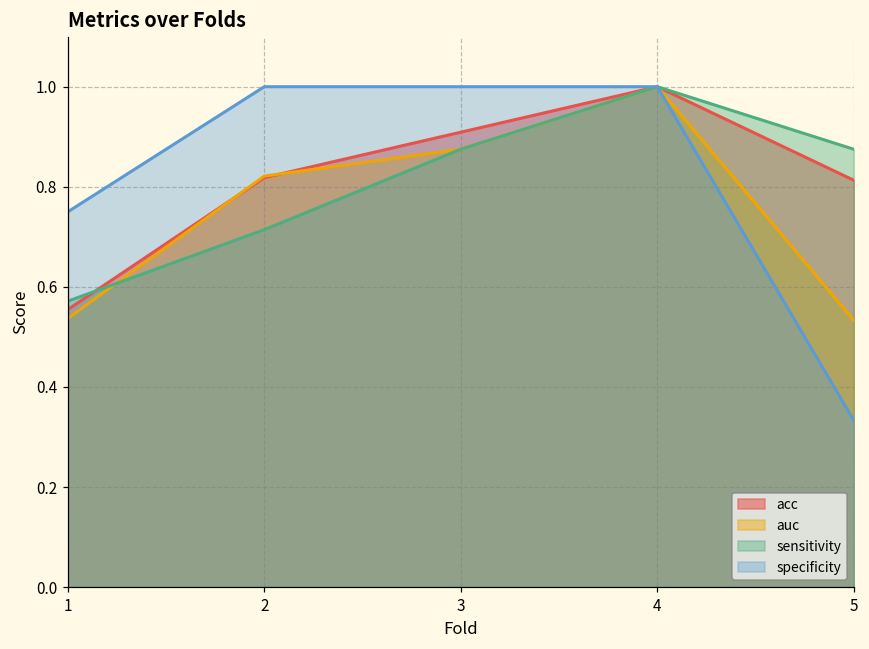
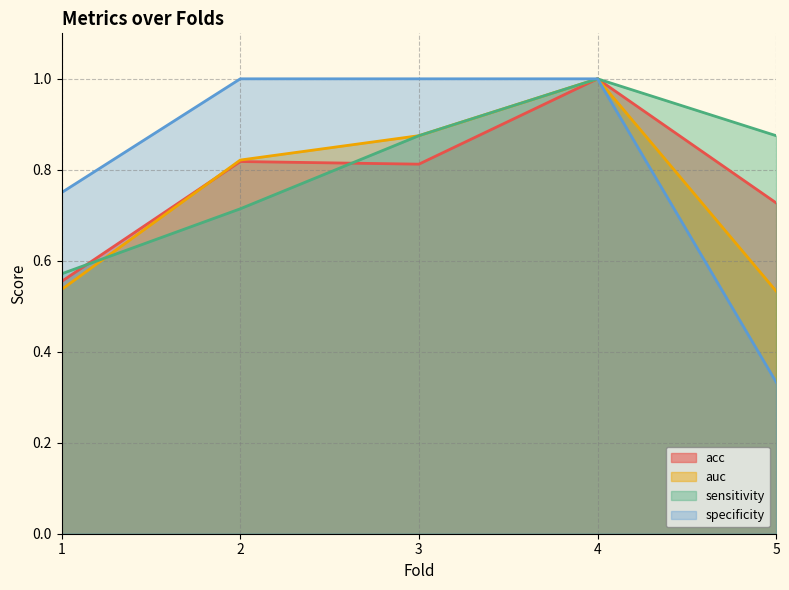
acc, 3: 0.91 -> 0.81
acc, 5: 0.81 -> 0.73
